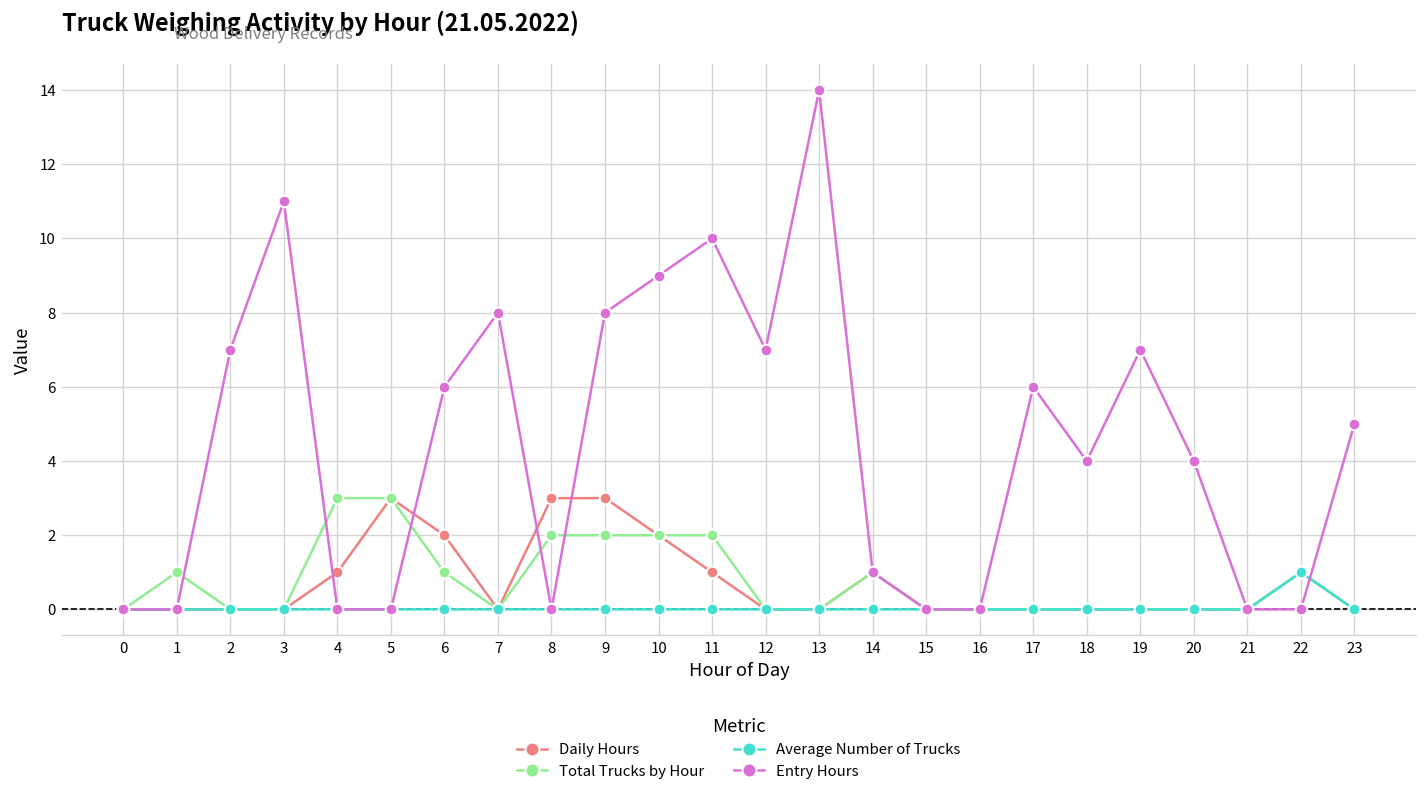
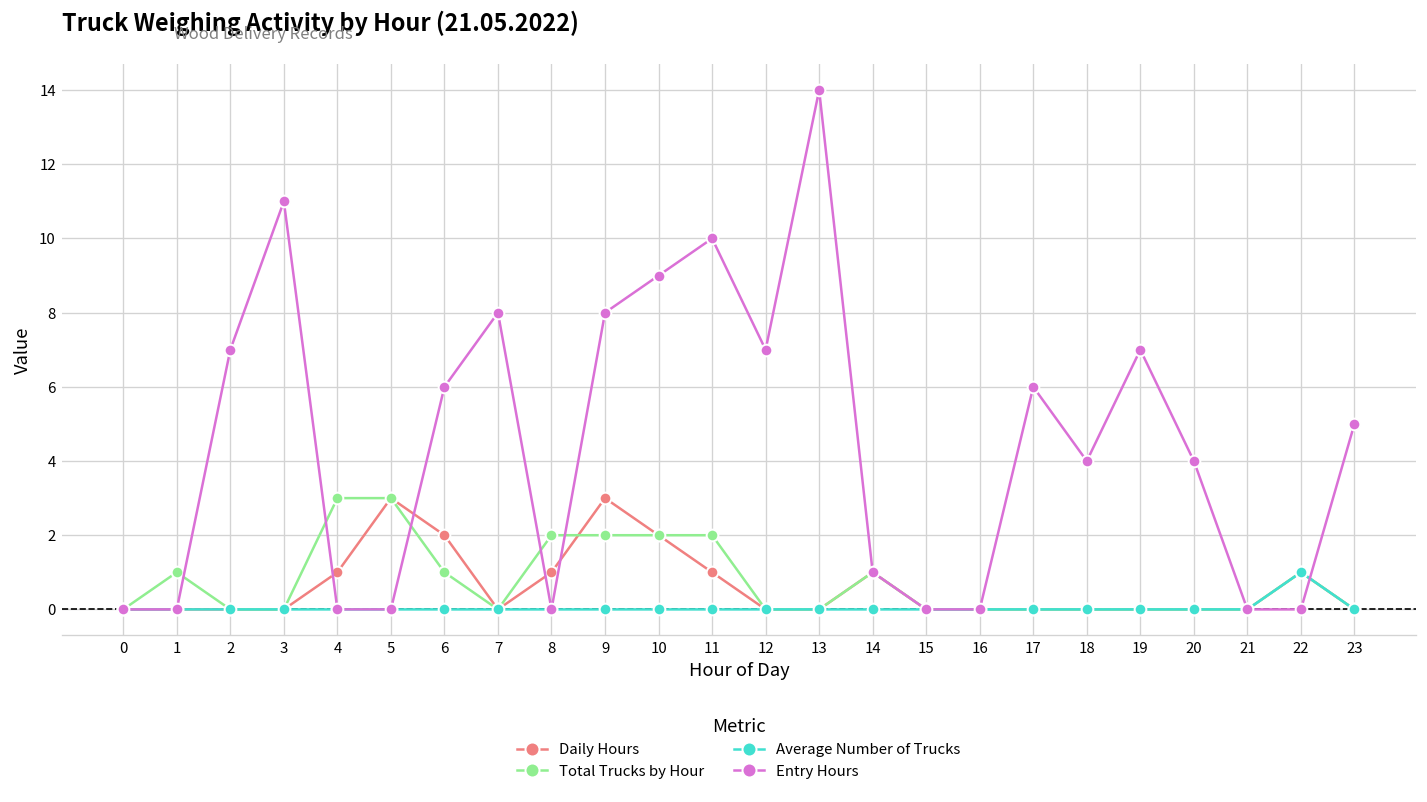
Daily Hours, 8: 3 -> 1
